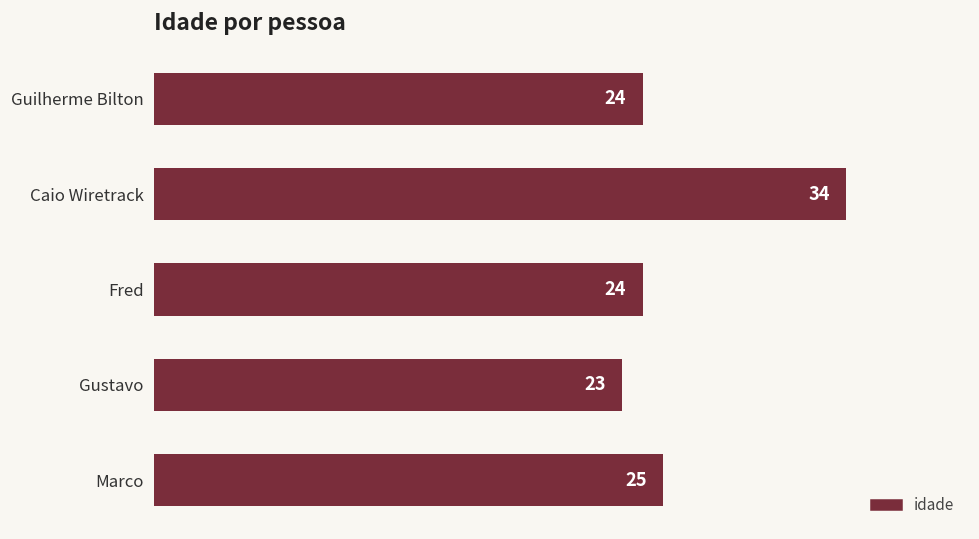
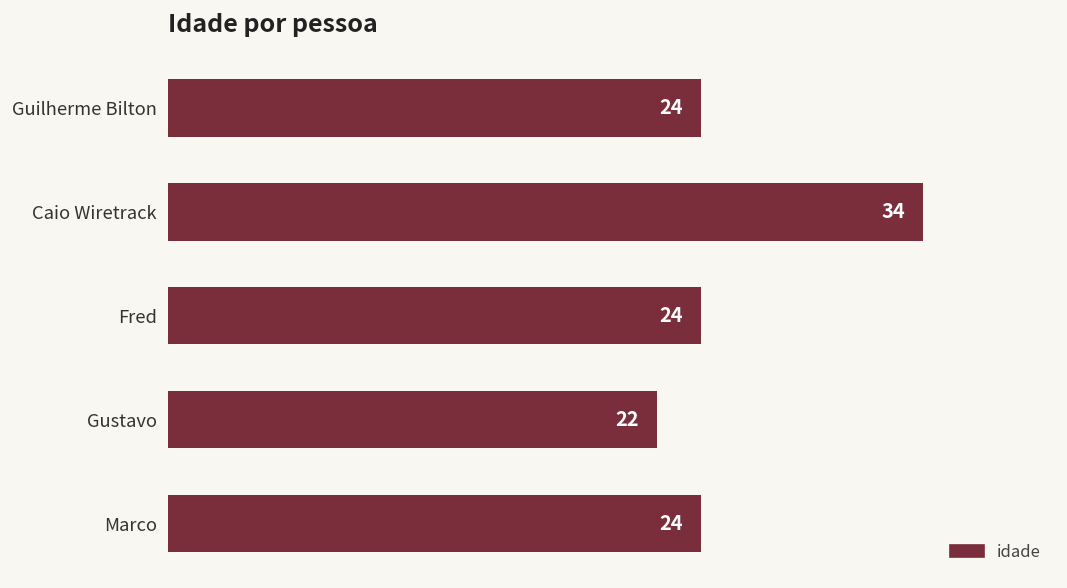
Gustavo: 23 -> 22
Marco: 25 -> 24
